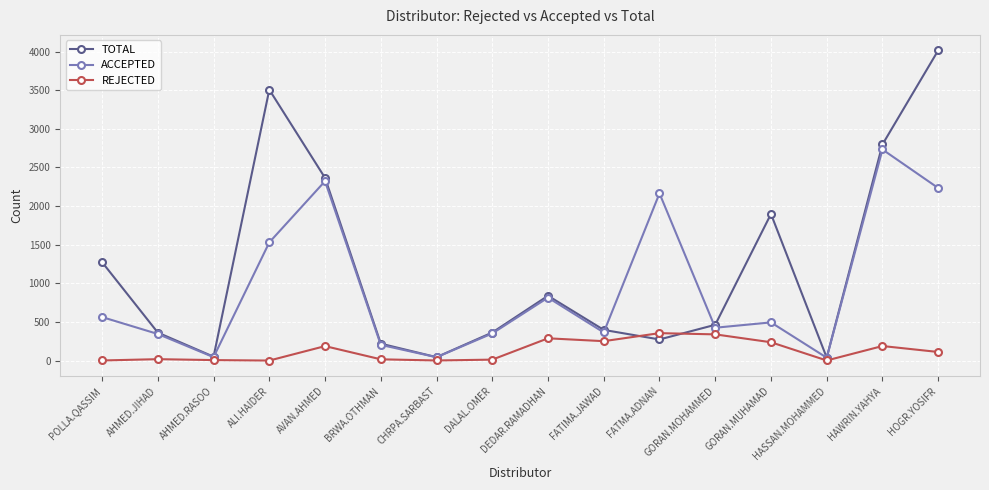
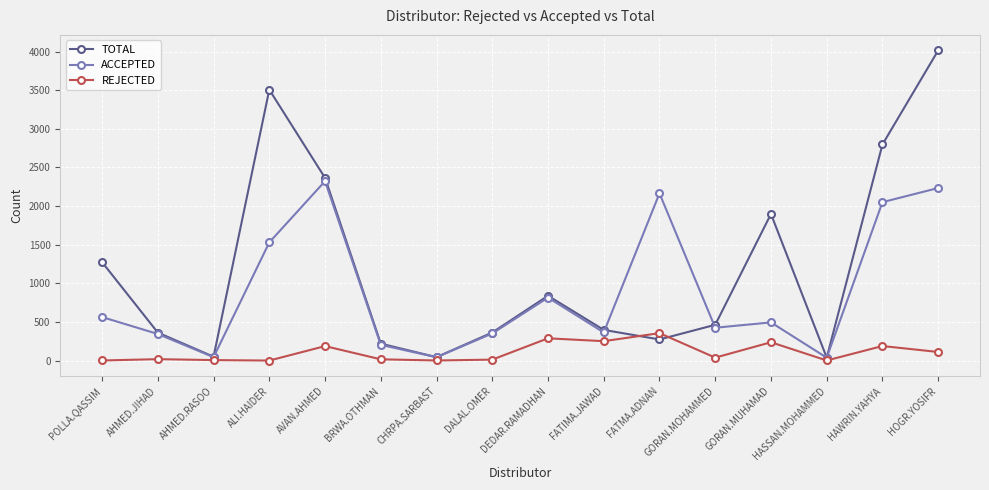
REJECTED, GORAN.MOHAMMED: 300 -> 0
ACCEPTED, HAWRIN.YAHYA: 2700 -> 2100
